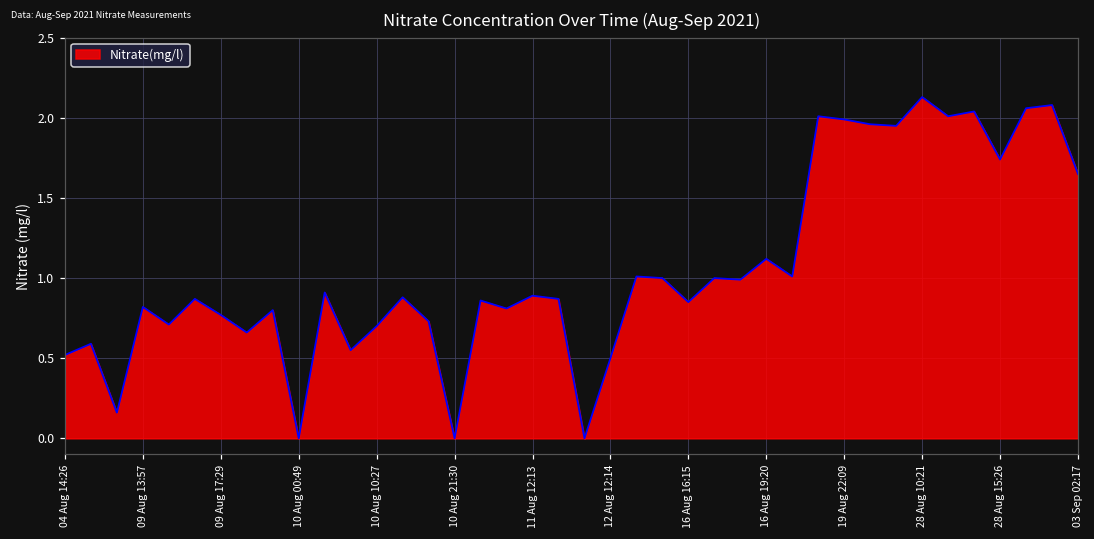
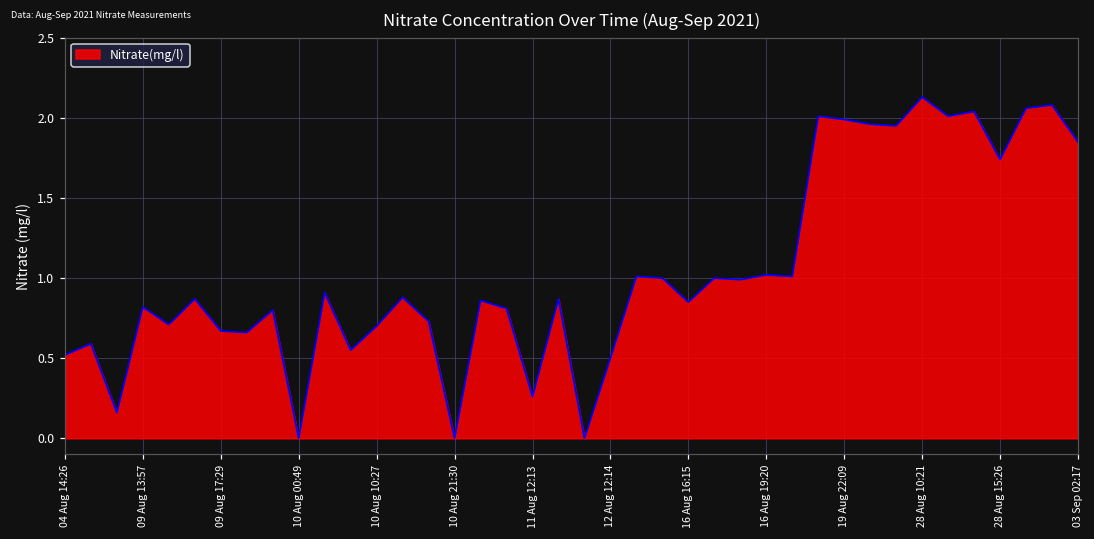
09 Aug 17:29: 0.77 -> 0.67
11 Aug 12:13: 0.89 -> 0.26
16 Aug 19:20: 1.12 -> 1.02
03 Sep 02:17: 1.65 -> 1.85
